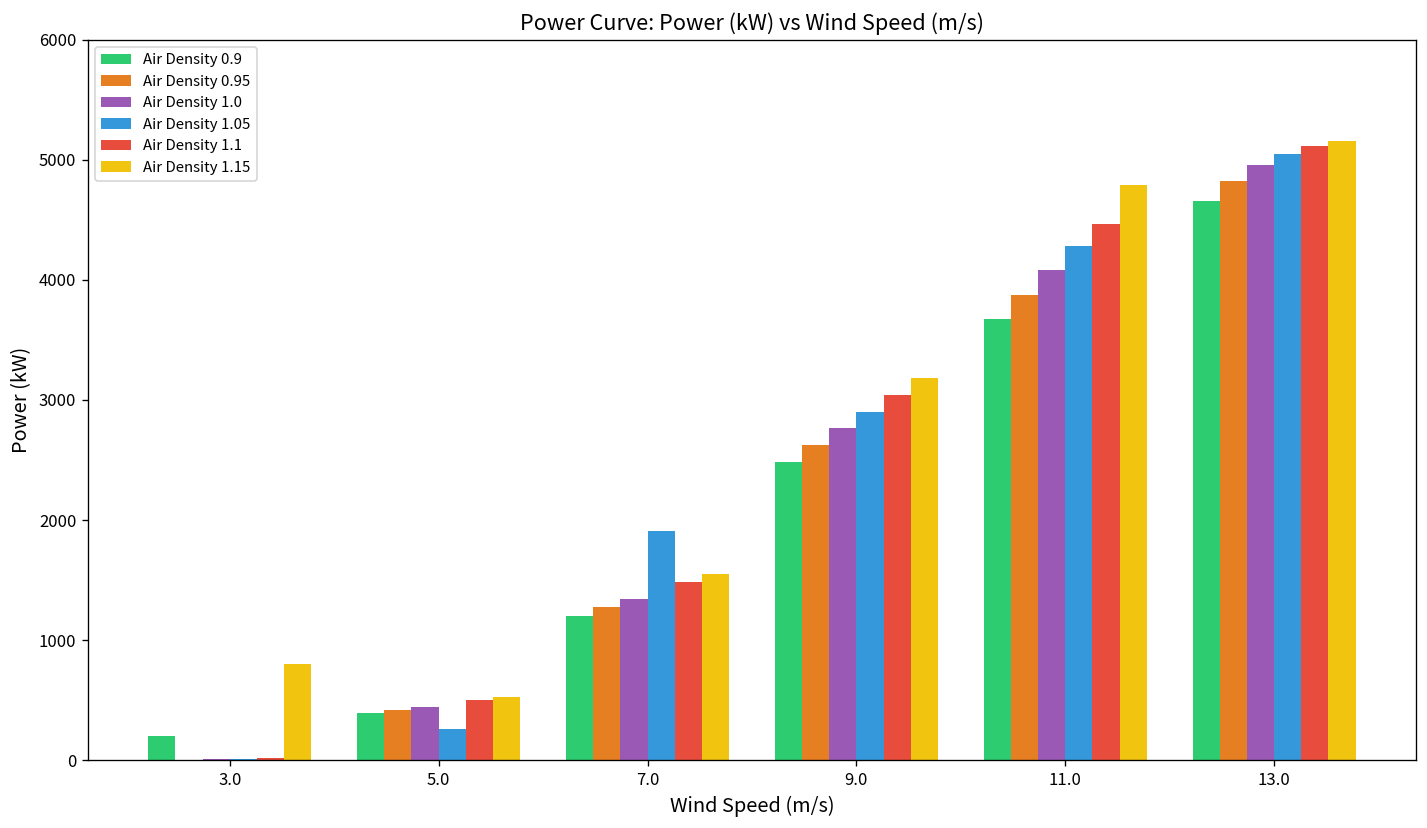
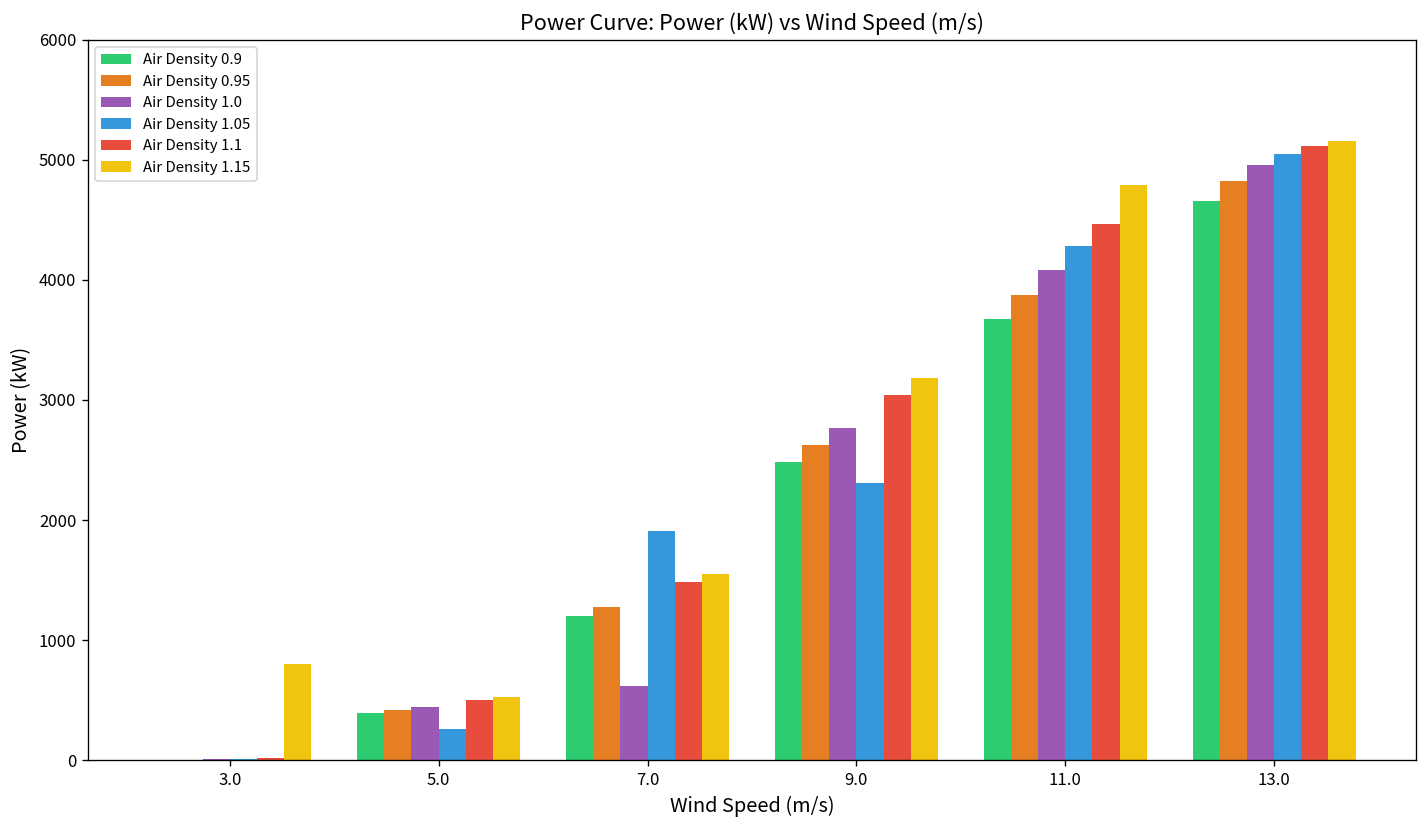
Air Density 0.9, 3.0: 200 -> 0
Air Density 1.0, 7.0: 1340 -> 620
Air Density 1.05, 9.0: 2900 -> 2310
